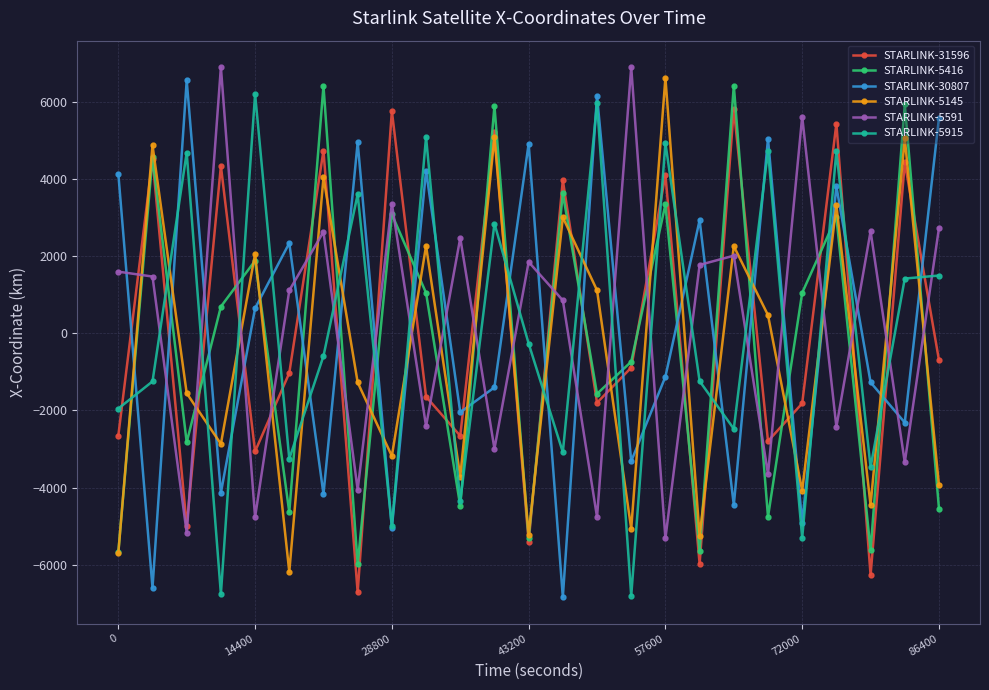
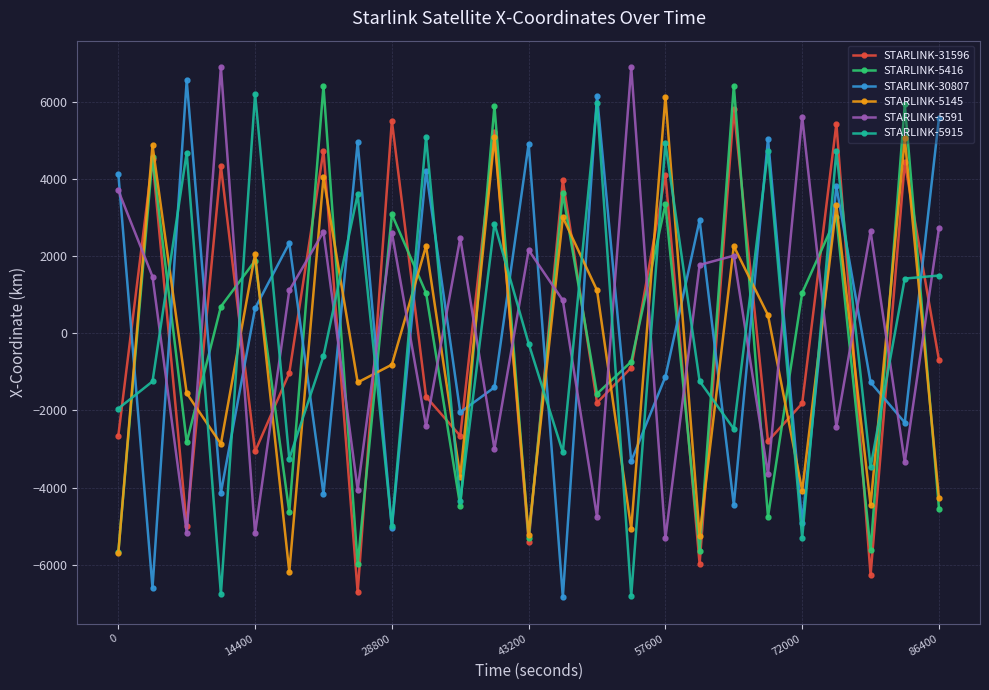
STARLINK-5591, 0: 1600 -> 3700
STARLINK-5591, 14400: -4800 -> -5200
STARLINK-31596, 28800: 5800 -> 5500
STARLINK-5145, 28800: -3200 -> -800
STARLINK-5591, 28800: 3400 -> 2600
STARLINK-5591, 43200: 1900 -> 2200
STARLINK-5145, 57600: 6600 -> 6100
STARLINK-5145, 86400: -3900 -> -4300
